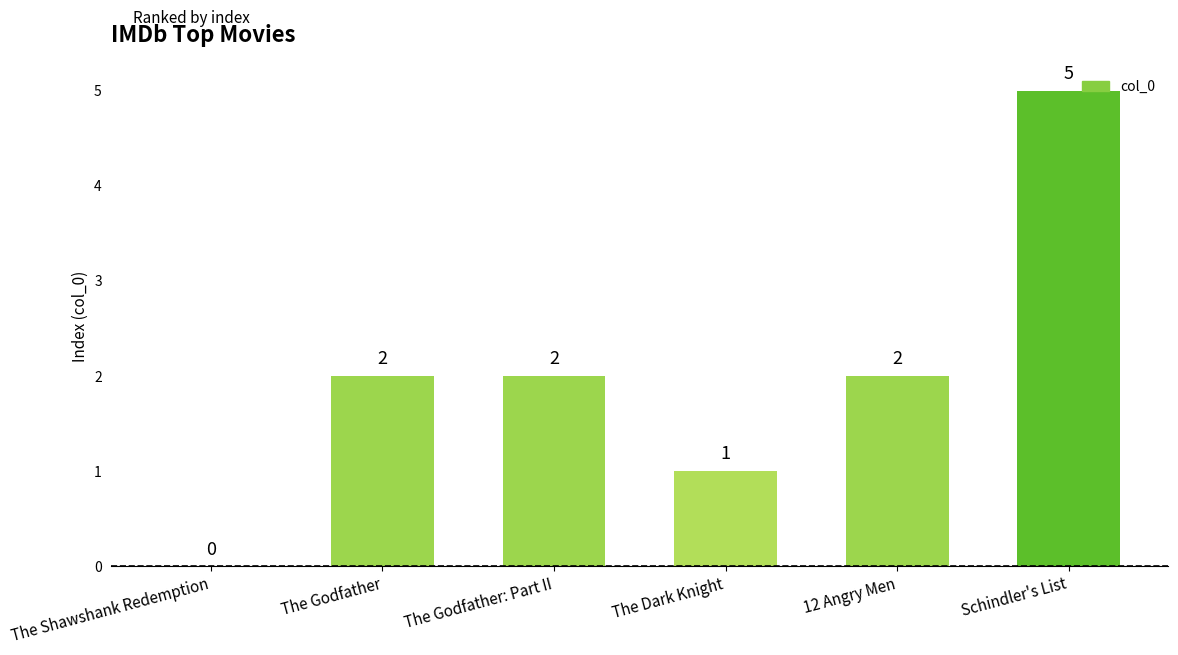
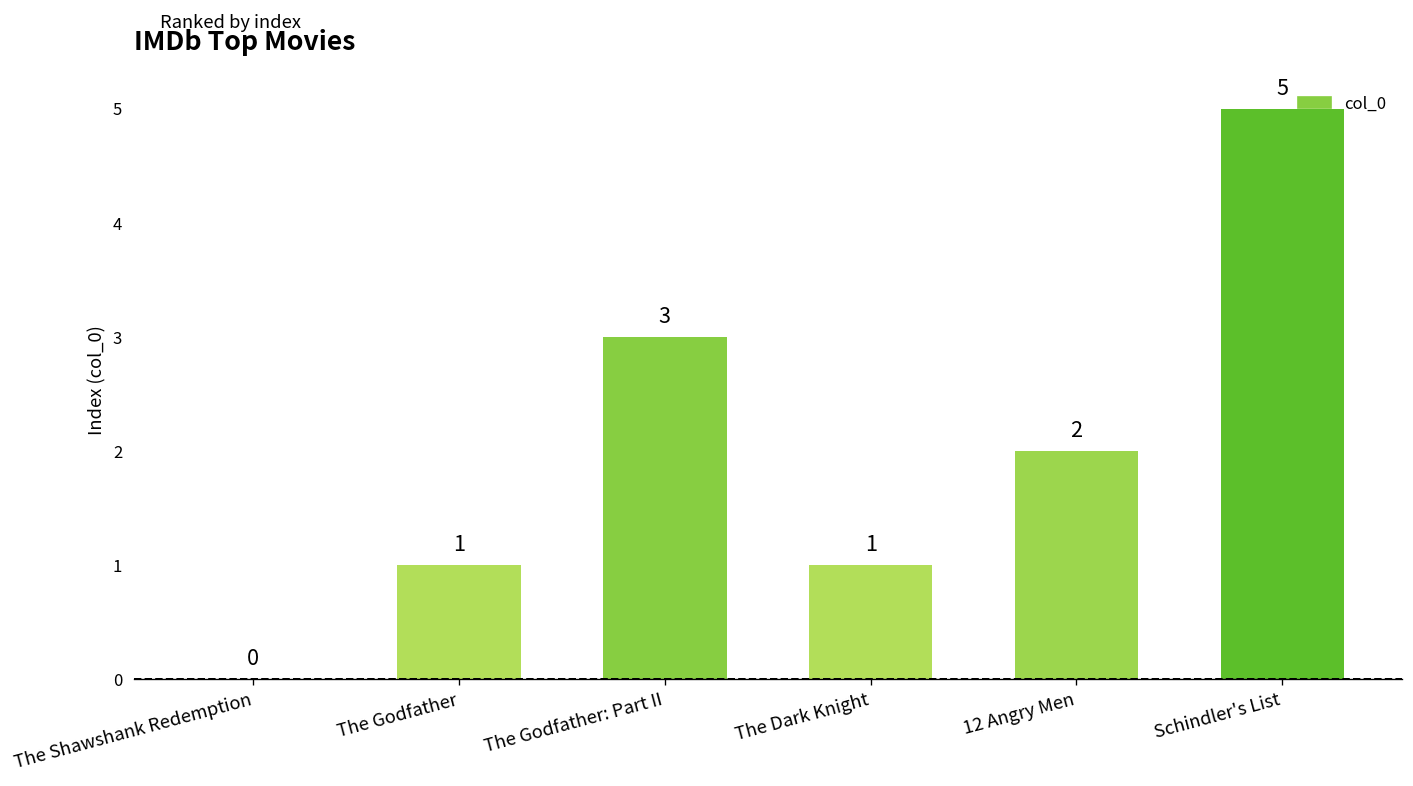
The Godfather: 2 -> 1
The Godfather: Part II: 2 -> 3
